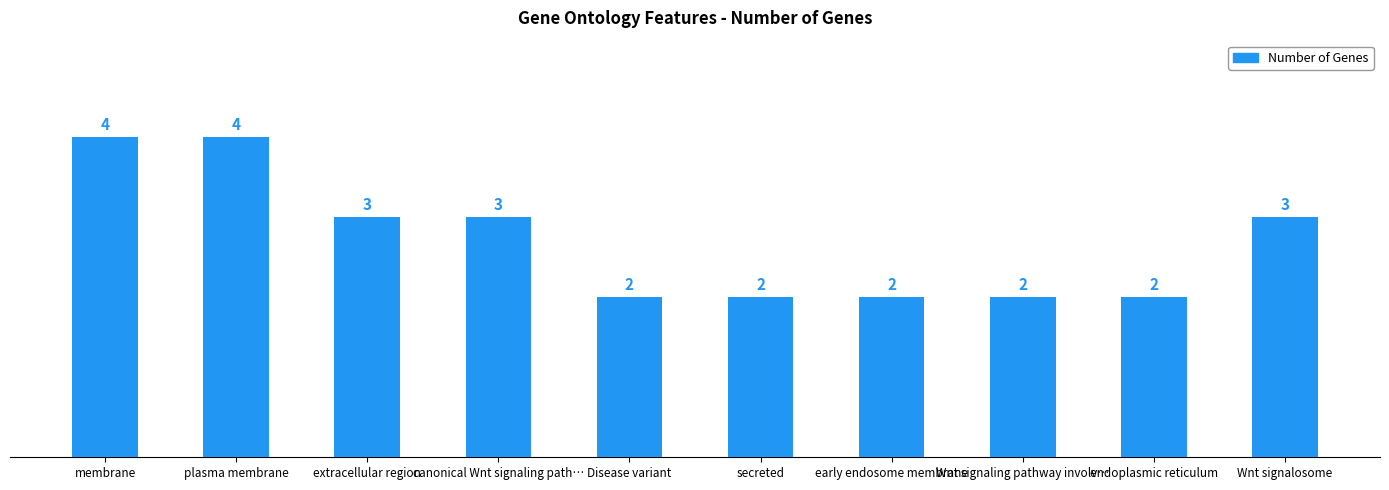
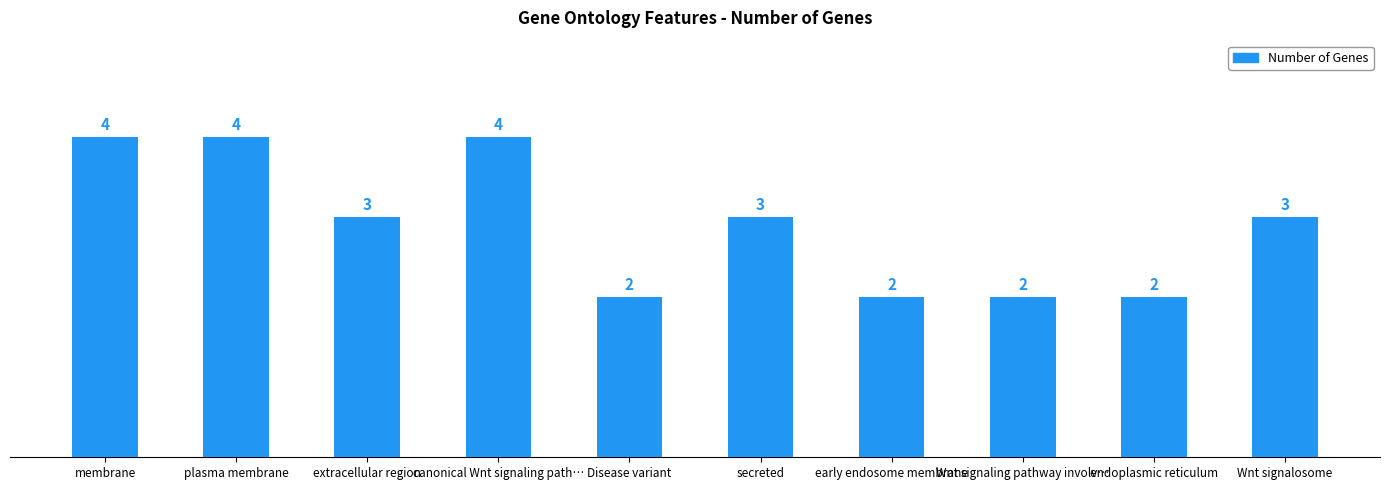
canonical Wnt signaling path…: 3 -> 4
secreted: 2 -> 3
